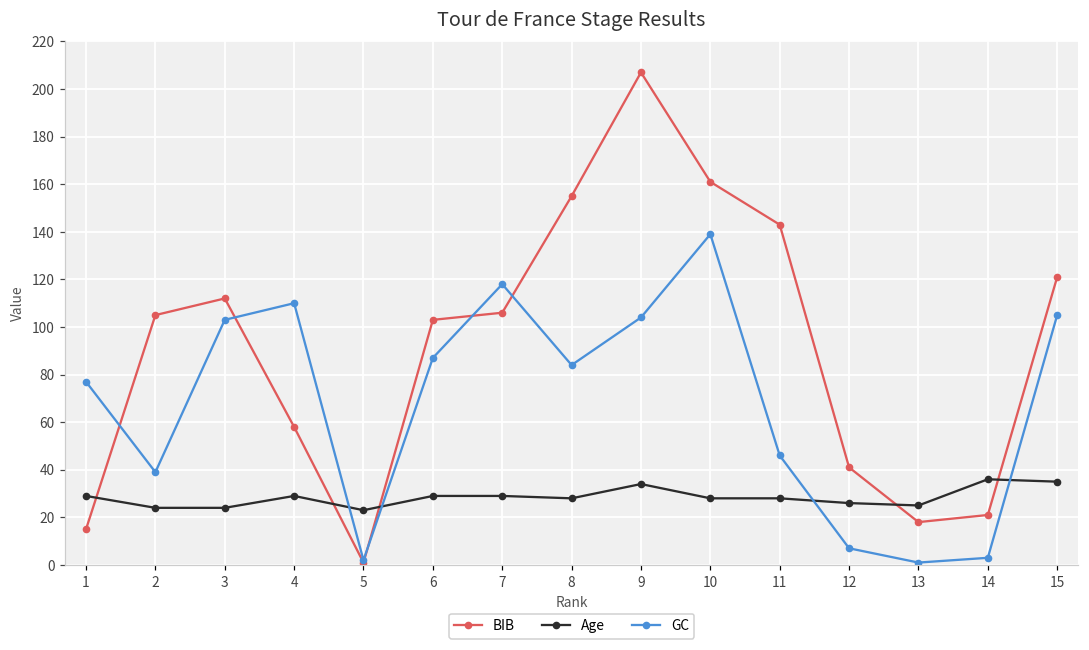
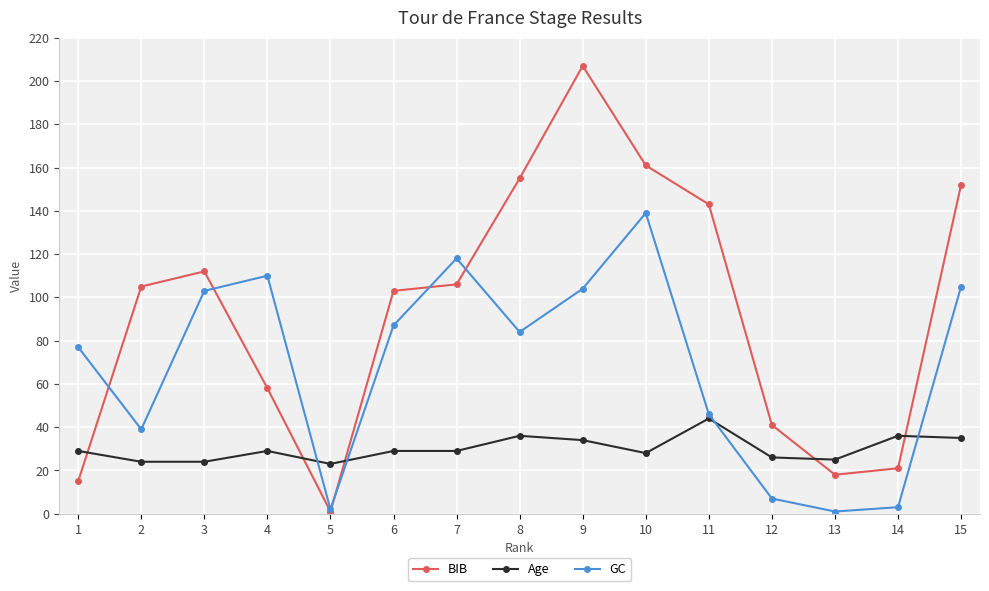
Age, 8: 28 -> 36
Age, 11: 28 -> 44
BIB, 15: 121 -> 152
